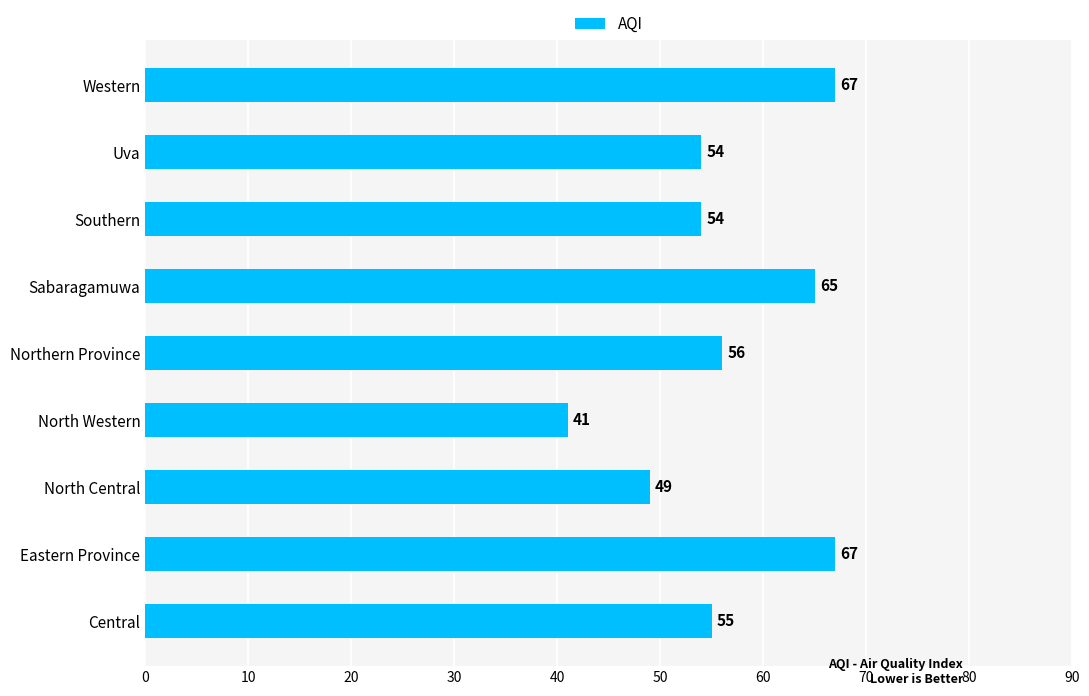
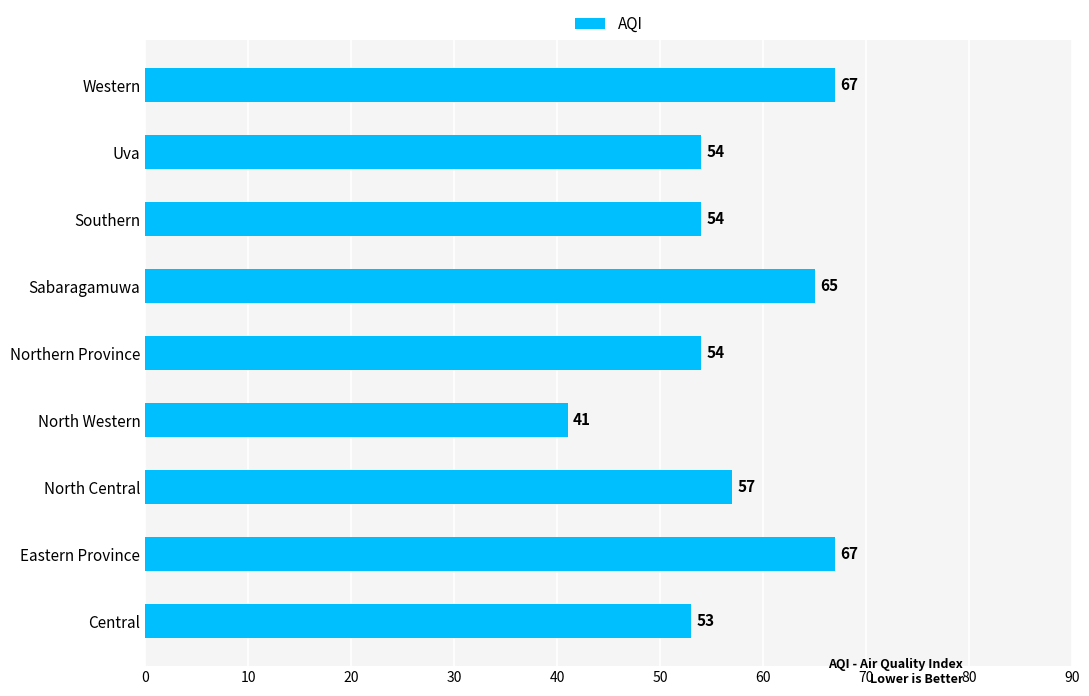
Northern Province: 56 -> 54
North Central: 49 -> 57
Central: 55 -> 53
